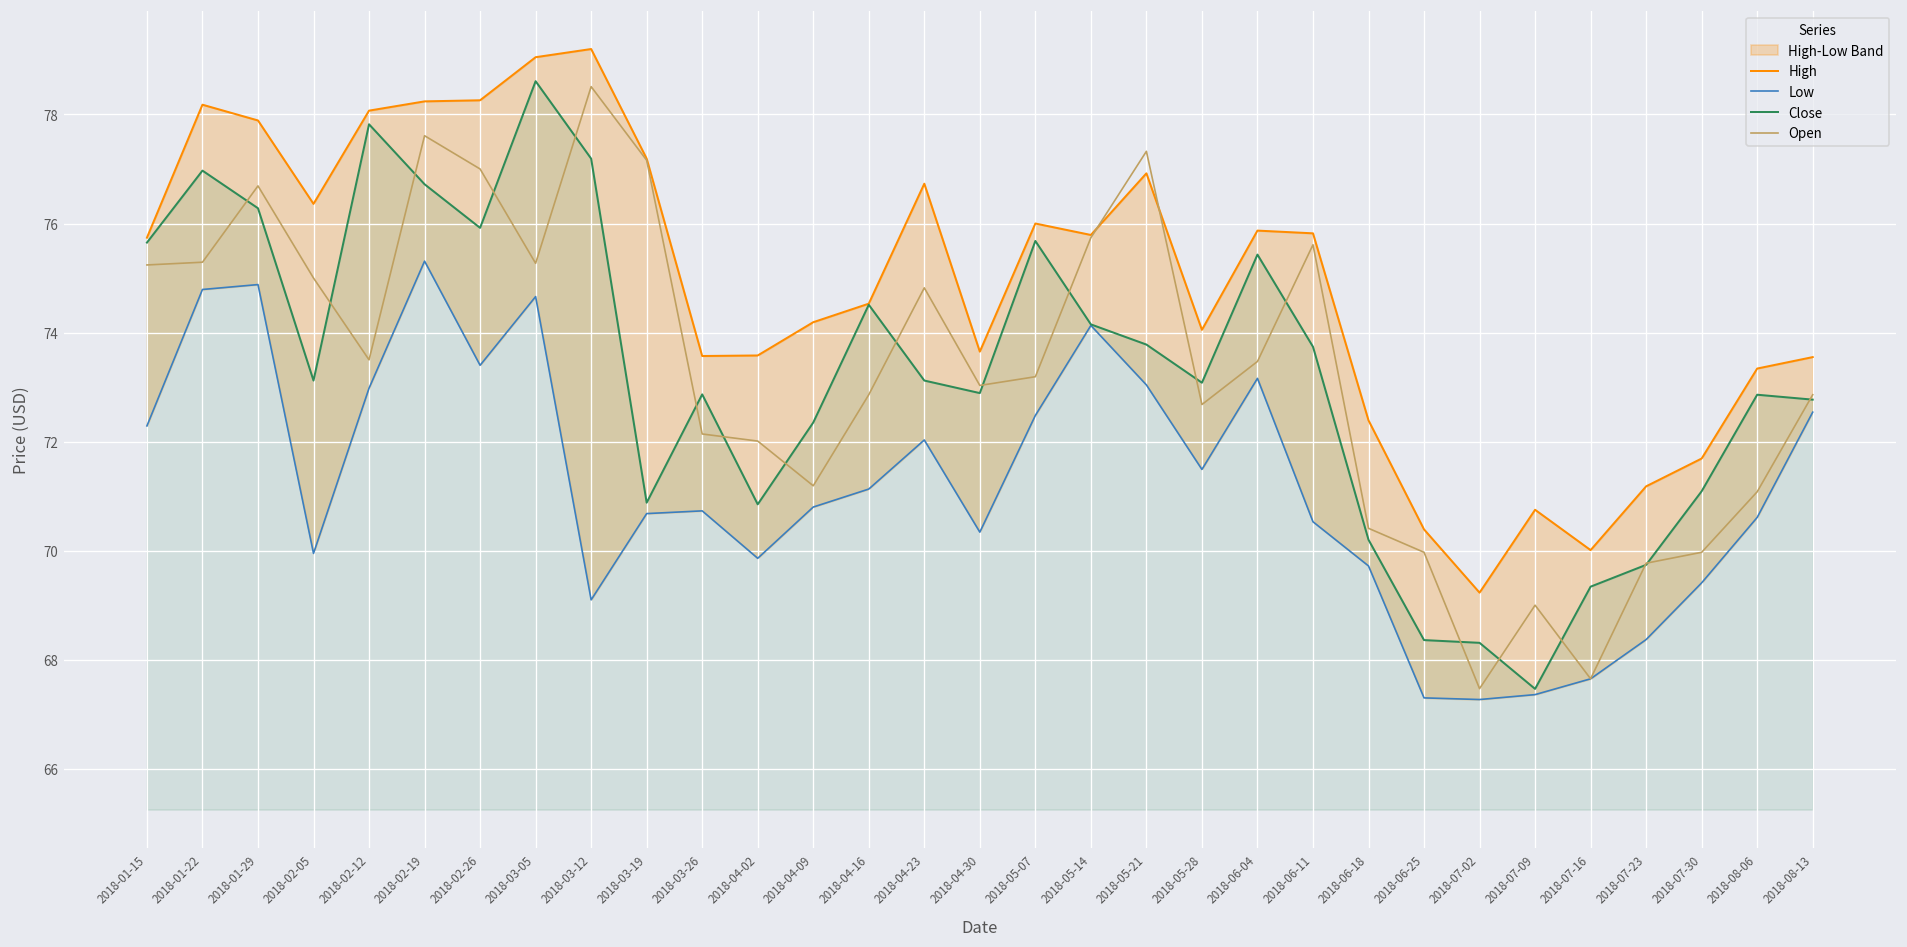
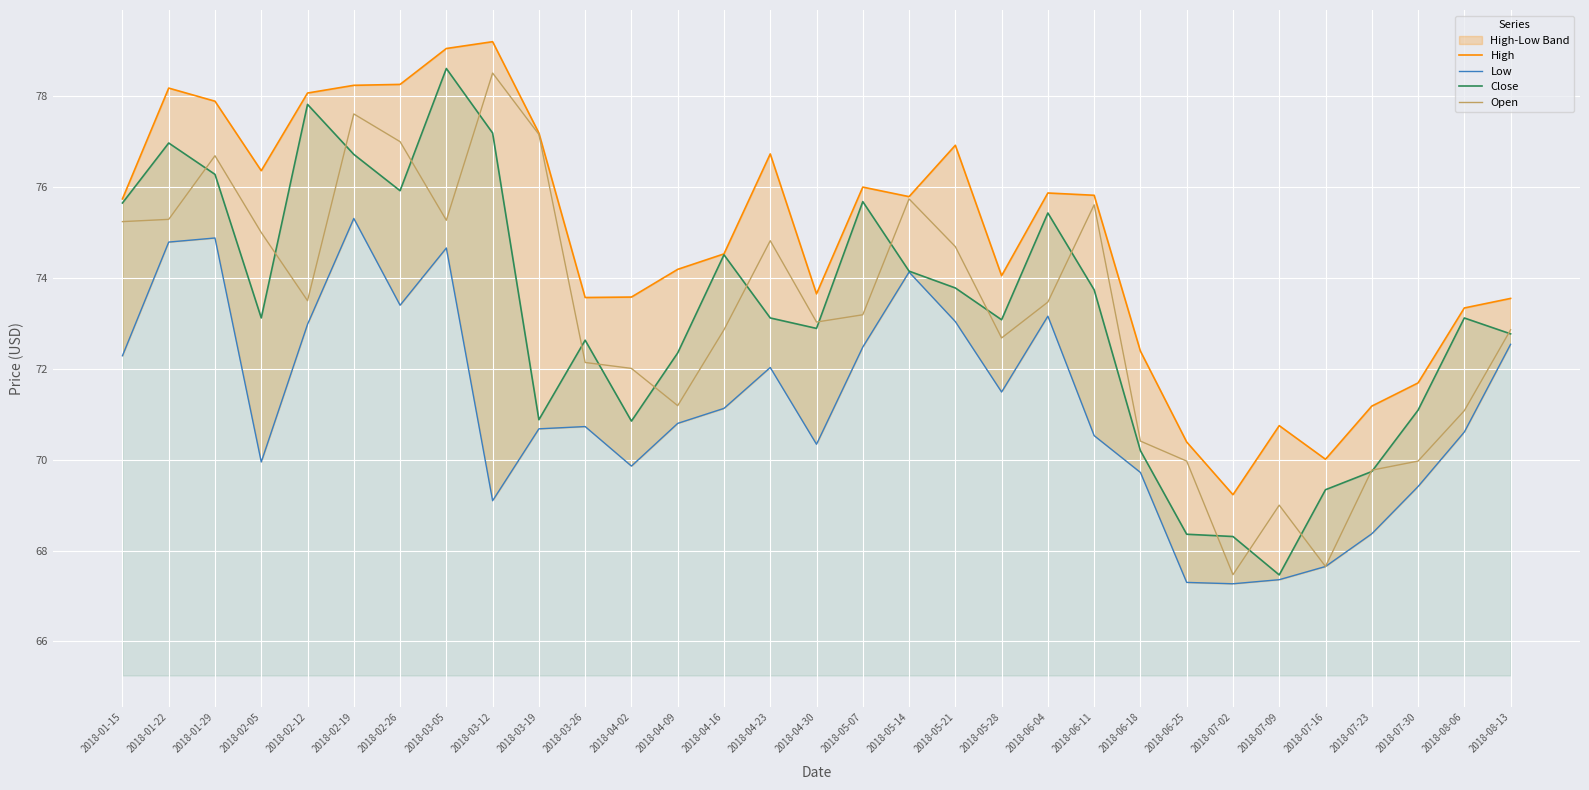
Close, 2018-03-26: 72.9 -> 72.6
Open, 2018-05-21: 77.3 -> 74.7
Close, 2018-08-06: 72.9 -> 73.1
